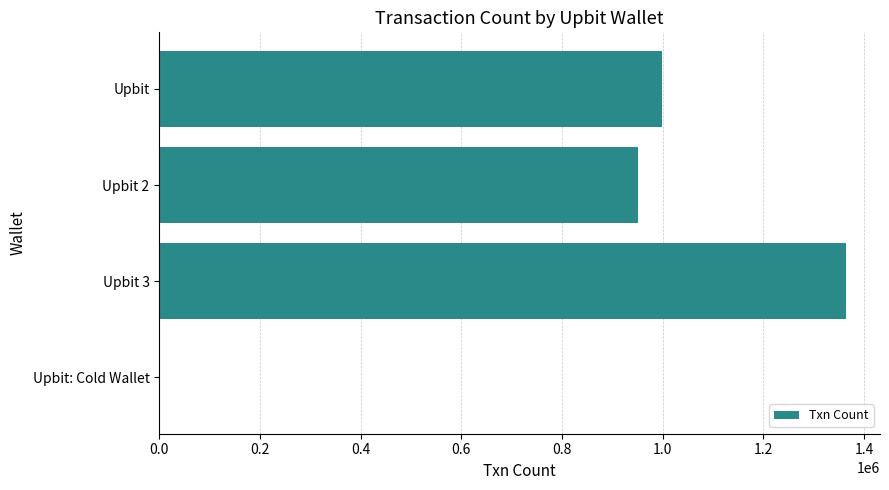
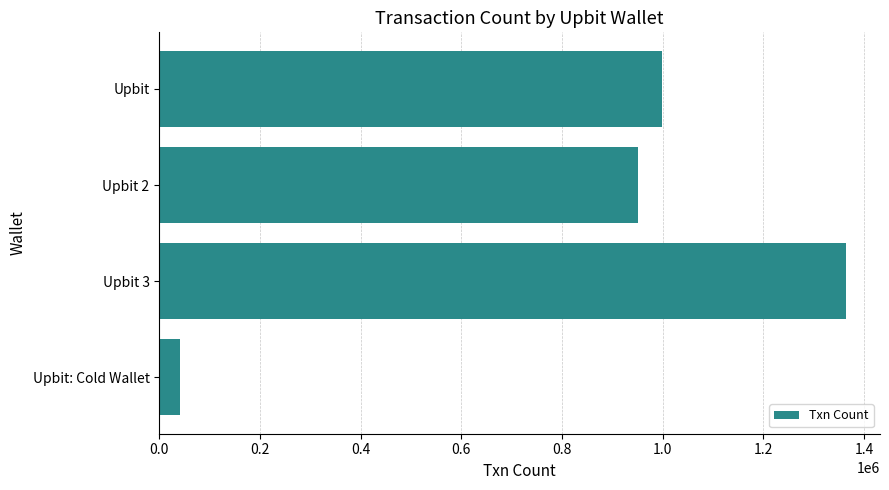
Upbit: Cold Wallet: 0 -> 40000
